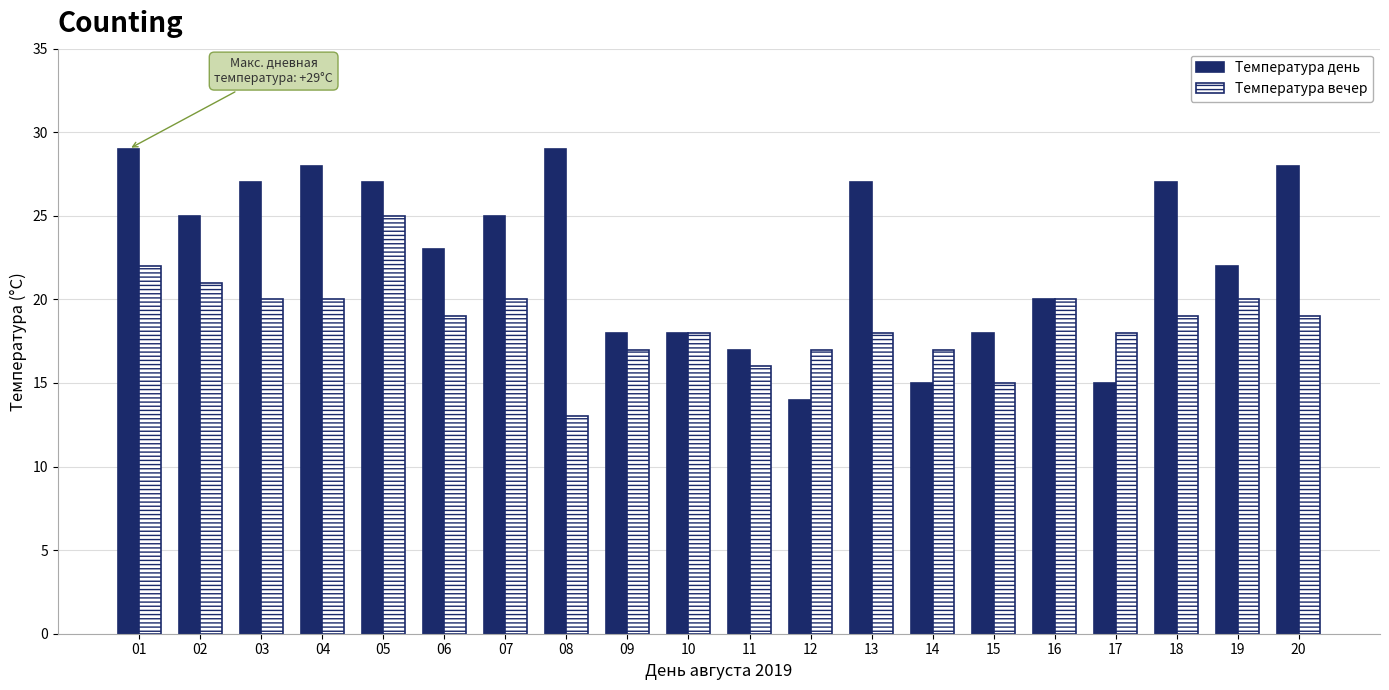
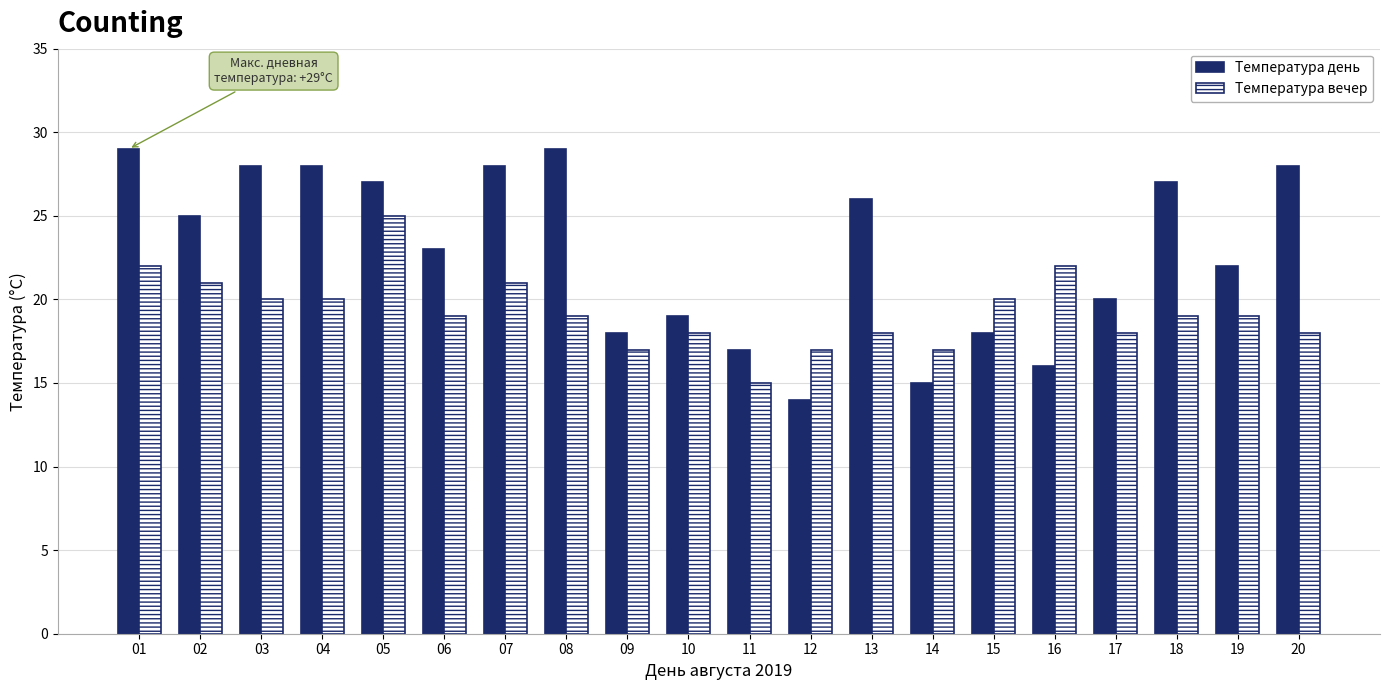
Температура день, 03: 27 -> 28
Температура день, 07: 25 -> 28
Температура вечер, 07: 20 -> 21
Температура вечер, 08: 13 -> 19
Температура день, 10: 18 -> 19
Температура вечер, 11: 16 -> 15
Температура день, 13: 27 -> 26
Температура вечер, 15: 15 -> 20
Температура день, 16: 20 -> 16
Температура вечер, 16: 20 -> 22
Температура день, 17: 15 -> 20
Температура вечер, 19: 20 -> 19
Температура вечер, 20: 19 -> 18
